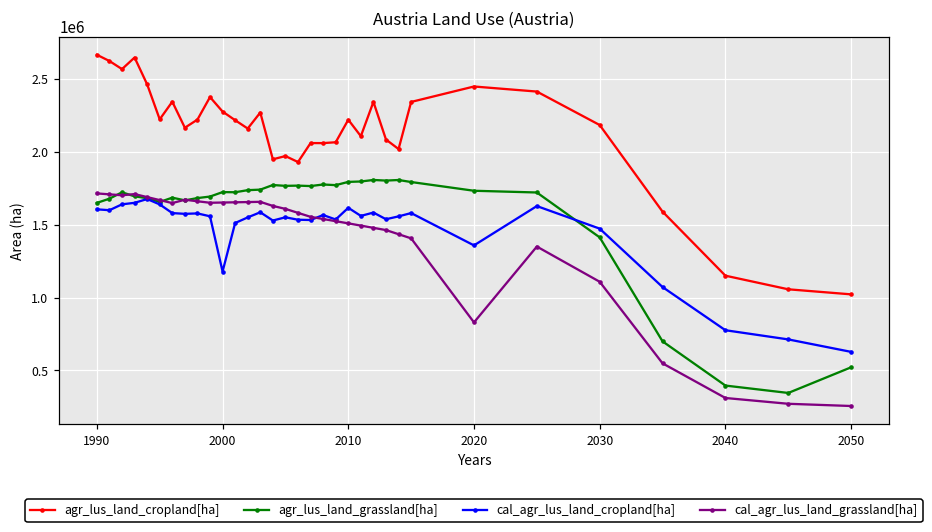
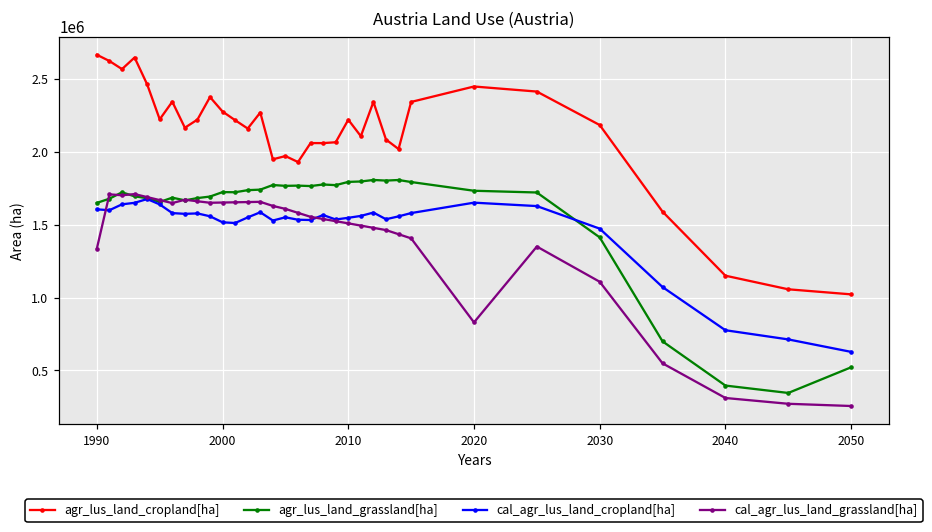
cal_agr_lus_land_grassland[ha], 1990: 1710000 -> 1340000
cal_agr_lus_land_cropland[ha], 2000: 1180000 -> 1520000
cal_agr_lus_land_cropland[ha], 2010: 1620000 -> 1550000
cal_agr_lus_land_cropland[ha], 2020: 1360000 -> 1650000
